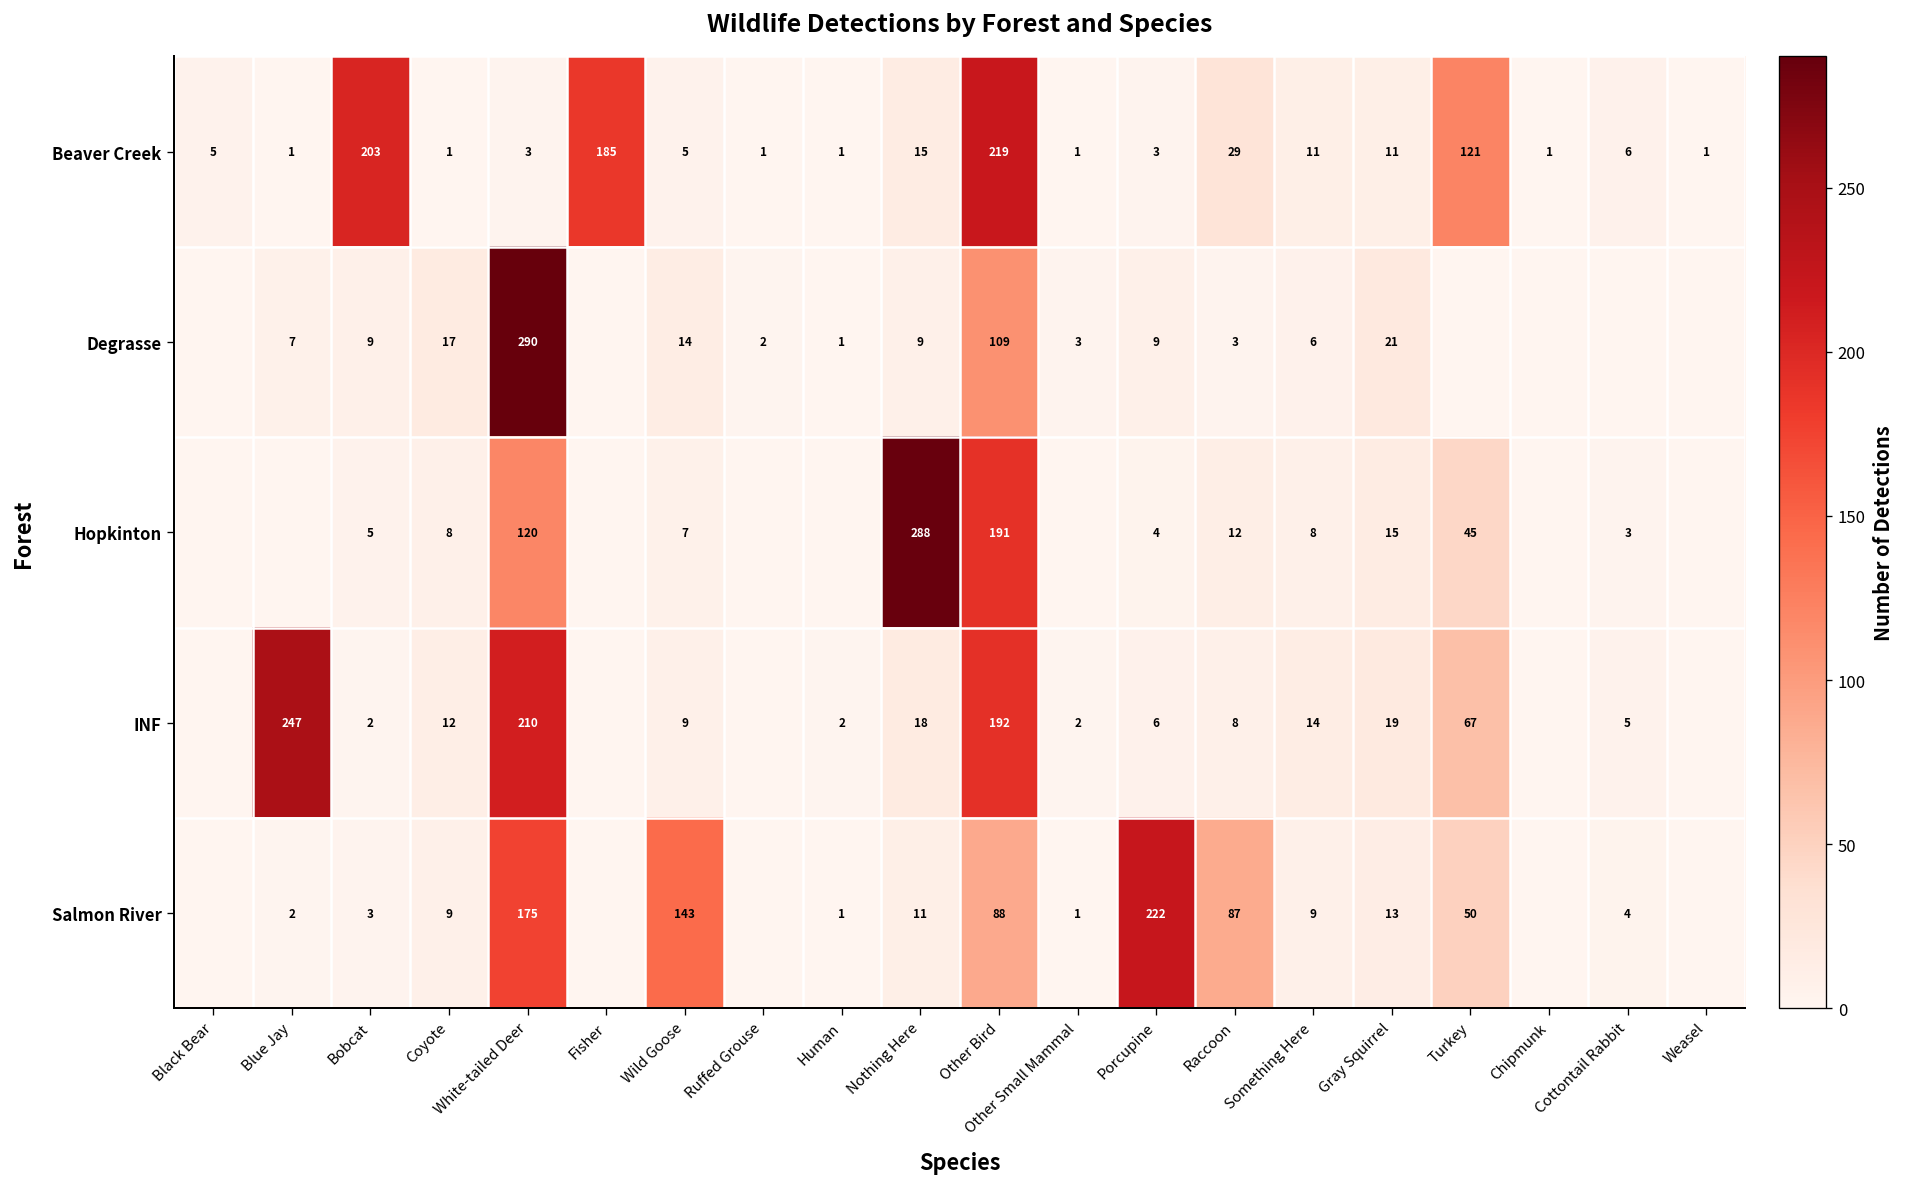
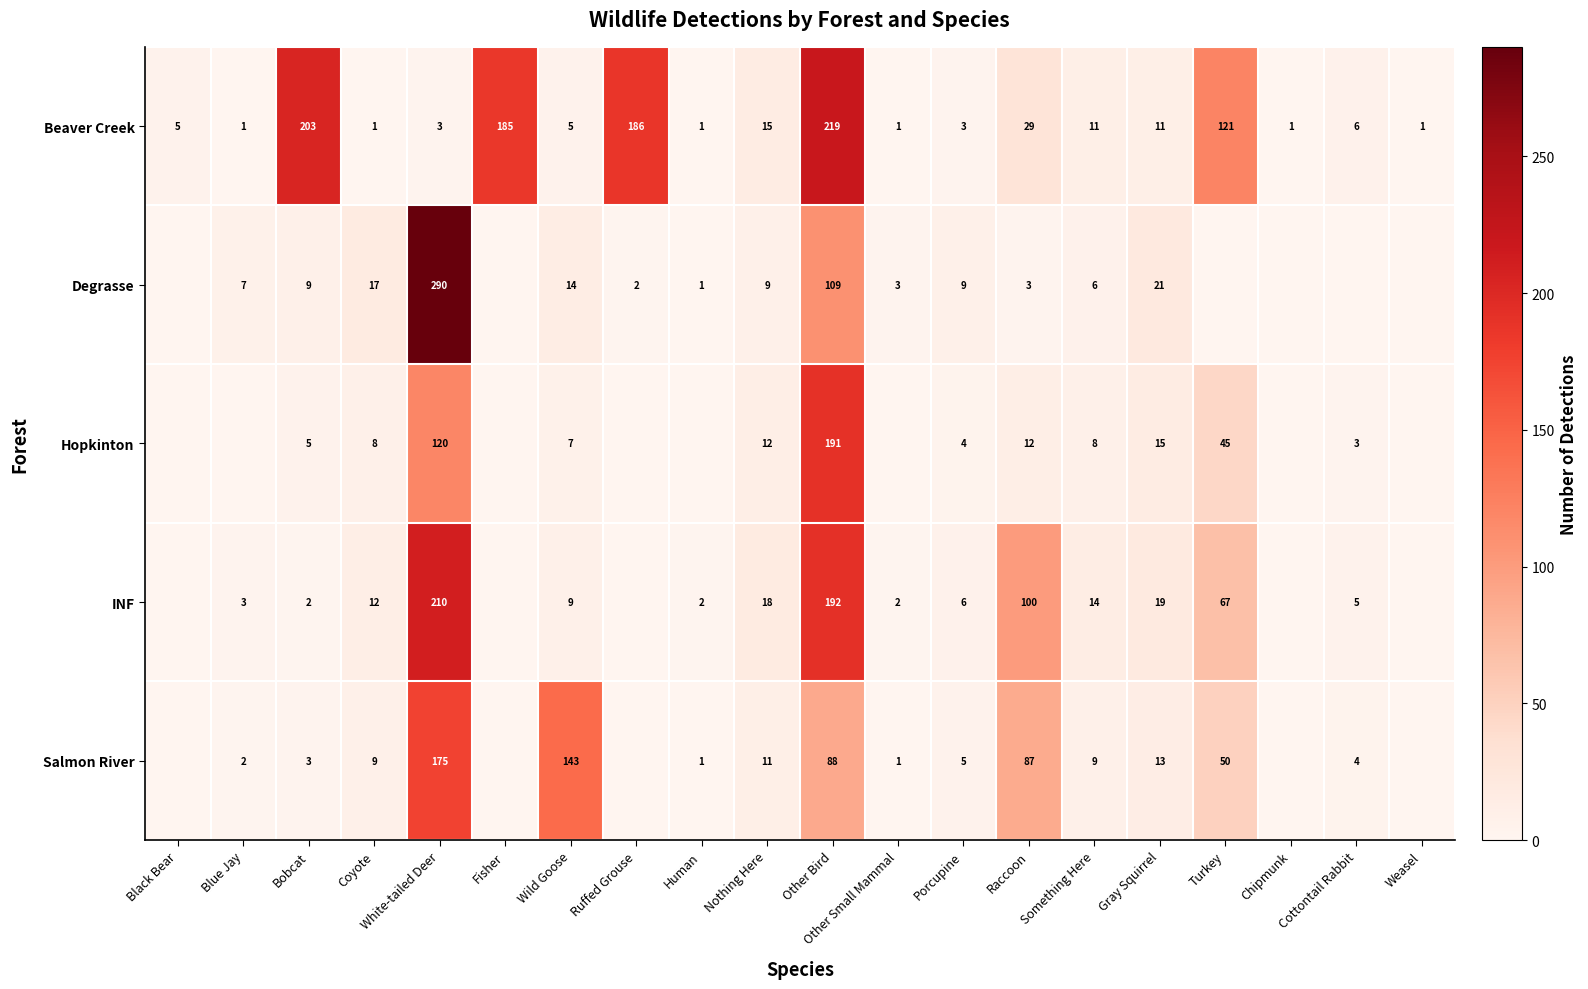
Beaver Creek, Ruffed Grouse: 1 -> 186
Hopkinton, Nothing Here: 288 -> 12
INF, Blue Jay: 247 -> 3
INF, Raccoon: 8 -> 100
Salmon River, Porcupine: 222 -> 5
